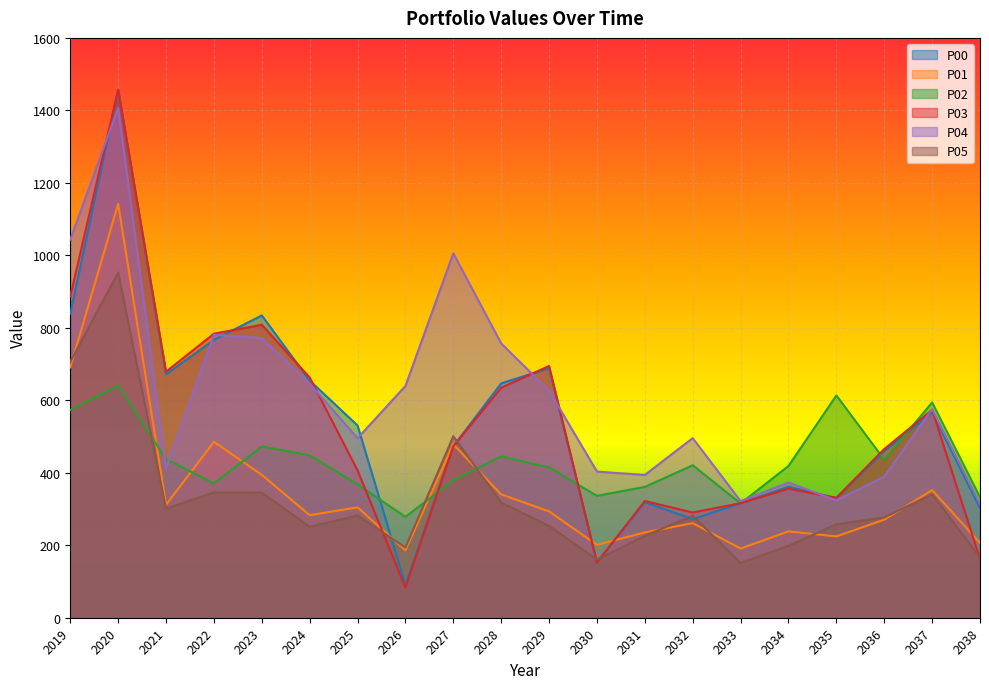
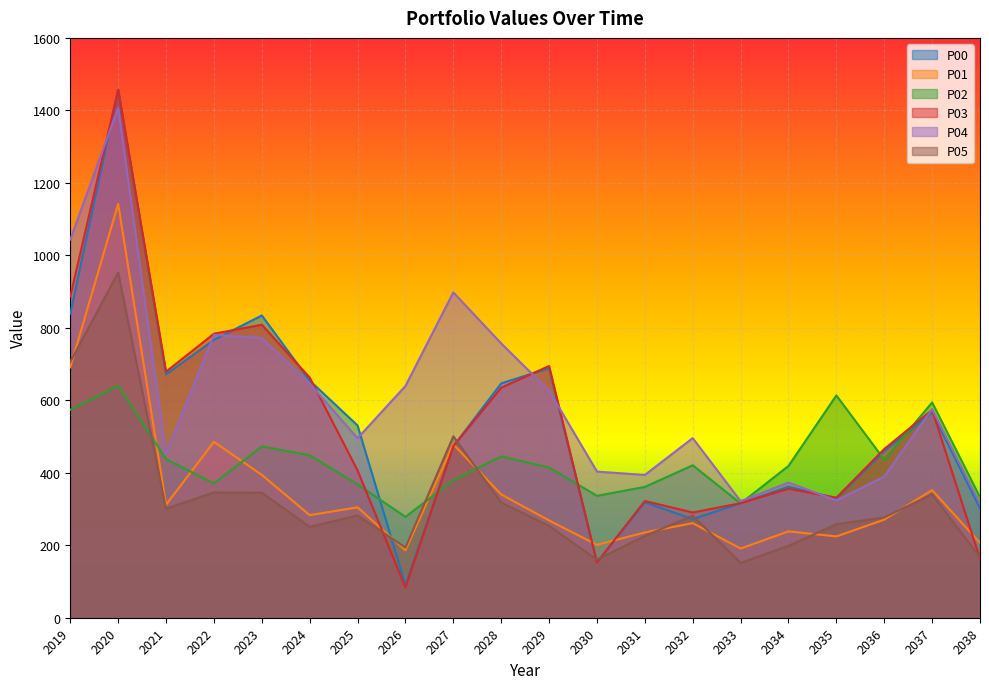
P04, 2021: 410 -> 450
P04, 2027: 1010 -> 900
P01, 2029: 290 -> 270
